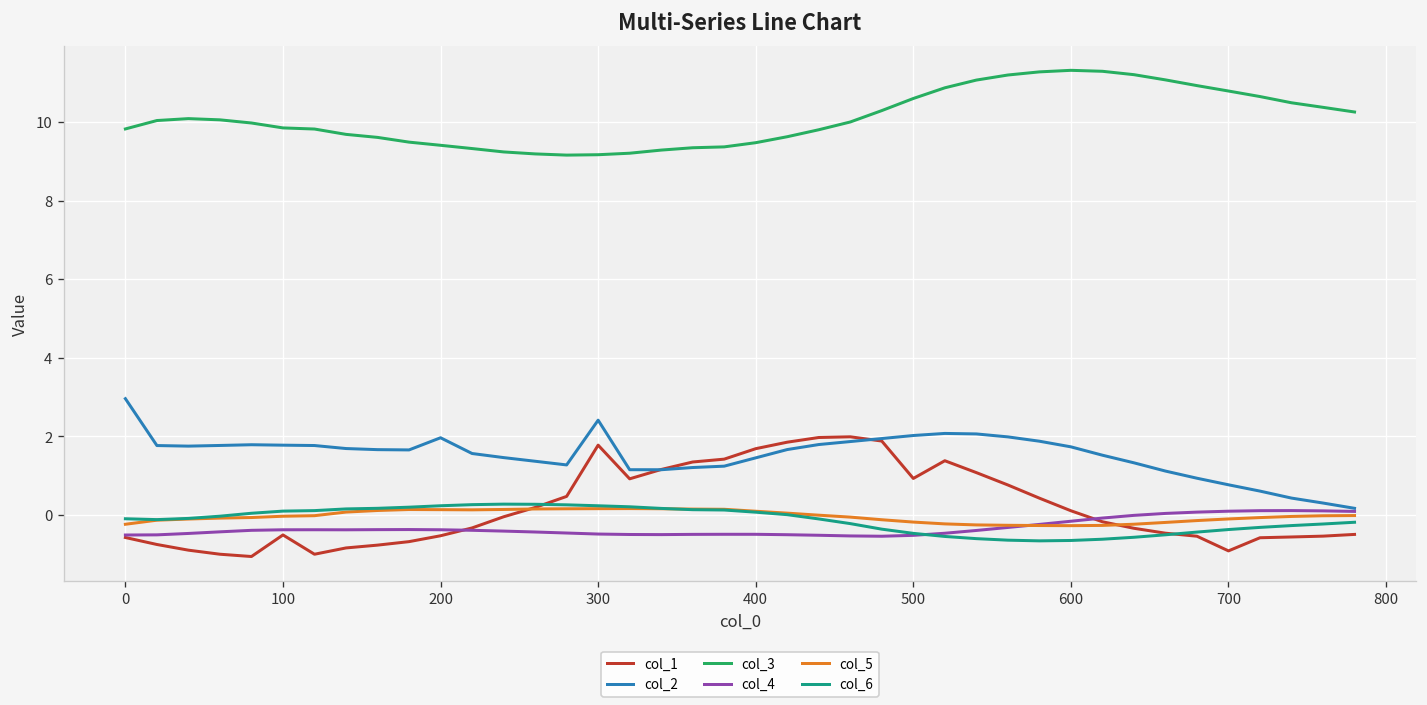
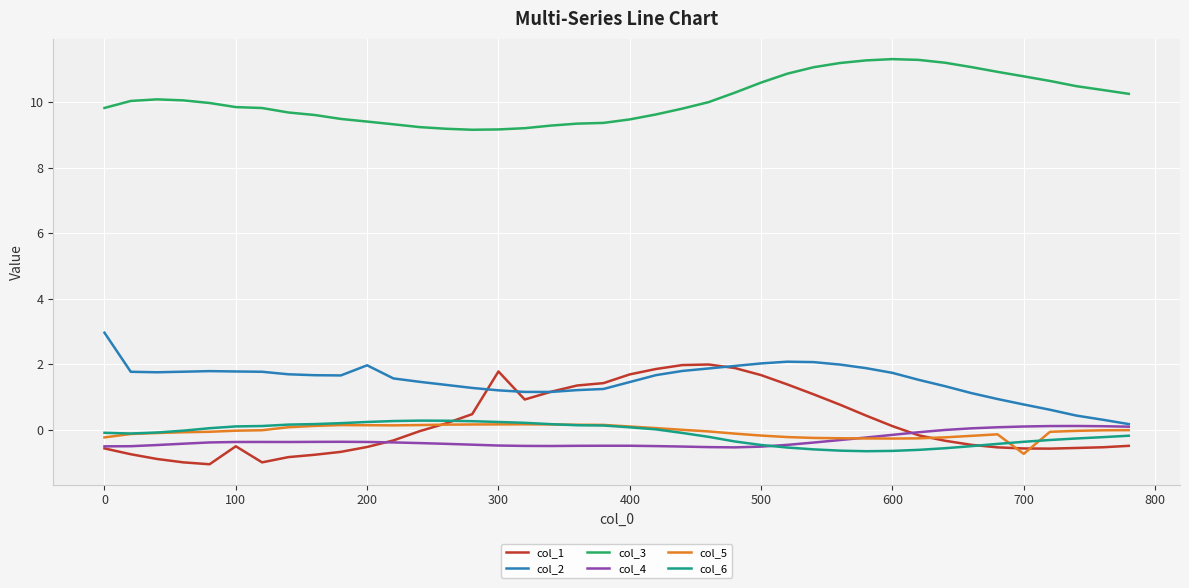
col_2, 300: 2.4 -> 1.2
col_1, 500: 0.9 -> 1.7
col_1, 700: -0.9 -> -0.6
col_5, 700: -0.1 -> -0.7
